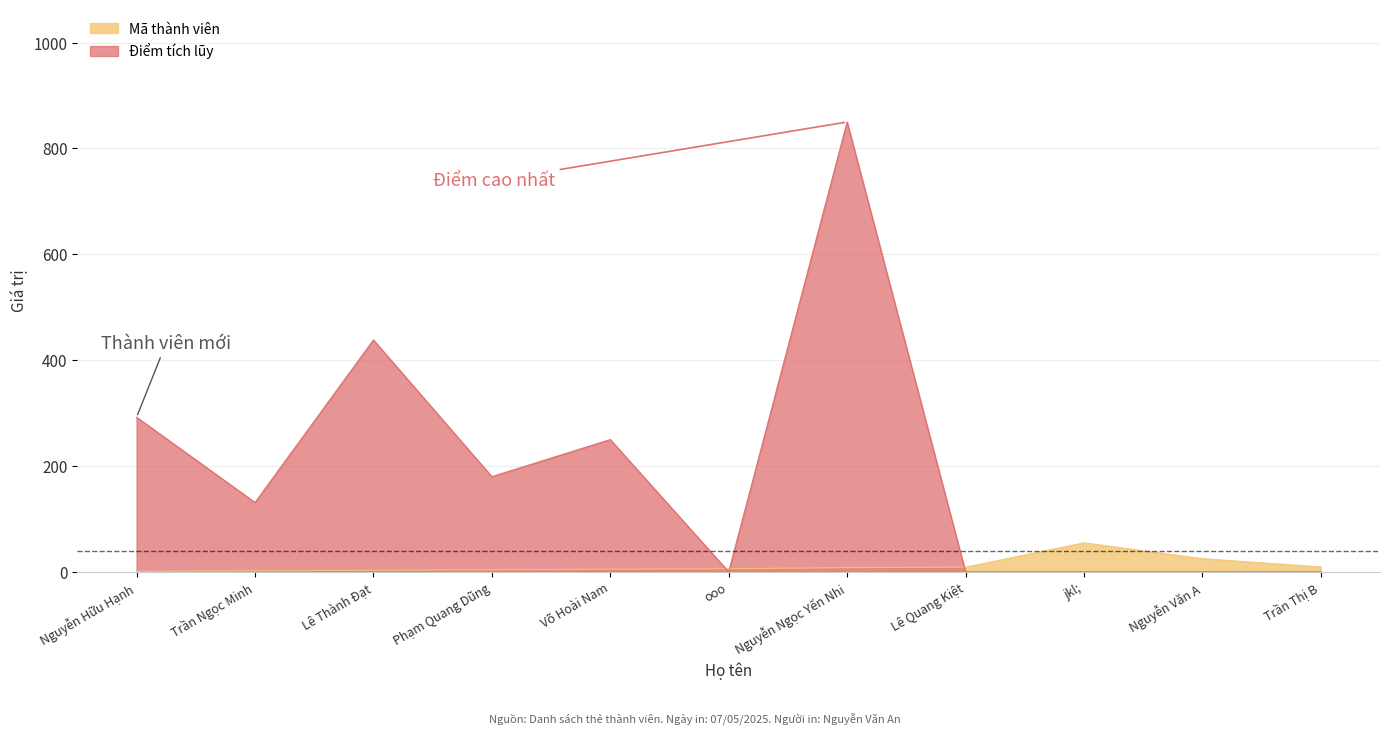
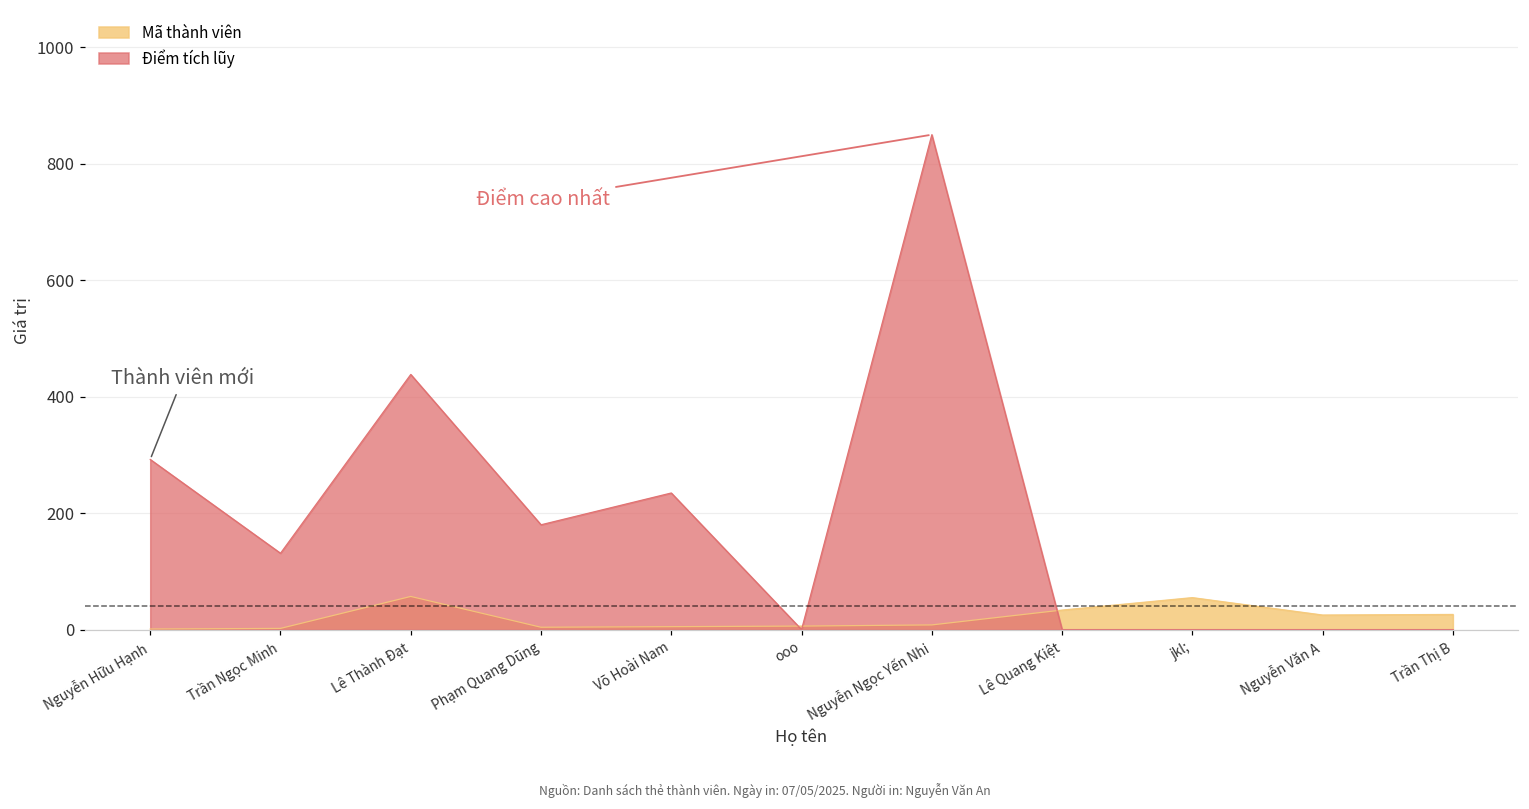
Mã thành viên, Lê Thành Đạt: 0 -> 60
Điểm tích lũy, Võ Hoài Nam: 250 -> 230
Mã thành viên, Lê Quang Kiệt: 10 -> 30
Mã thành viên, Trần Thị B: 10 -> 30
